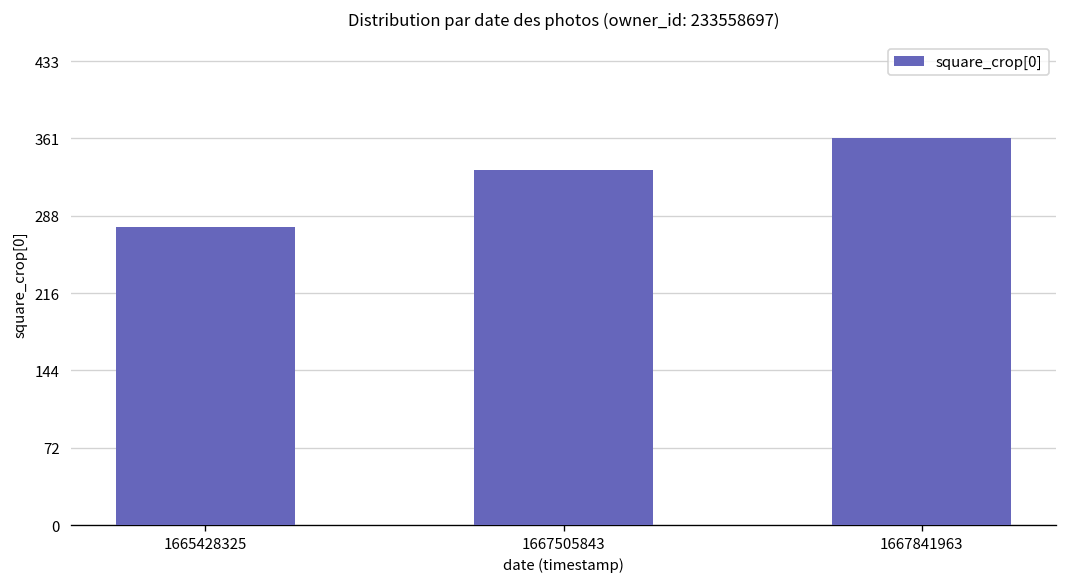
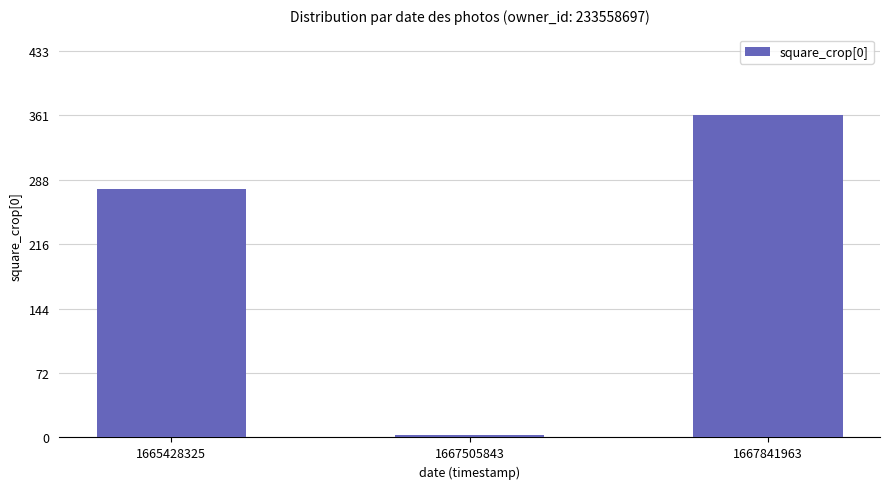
1667505843: 330 -> 0
